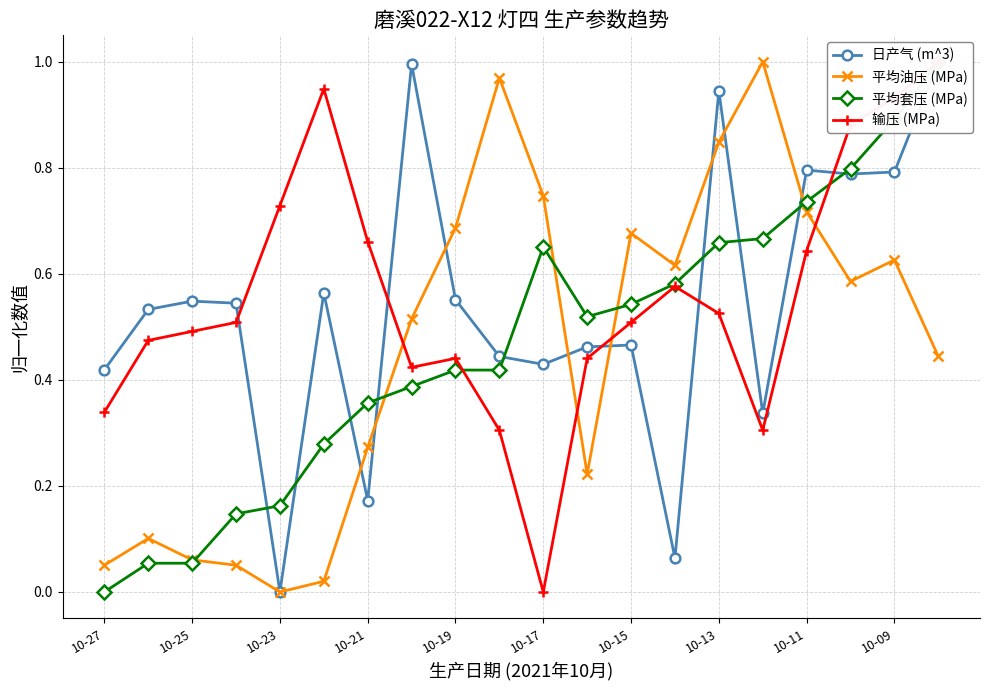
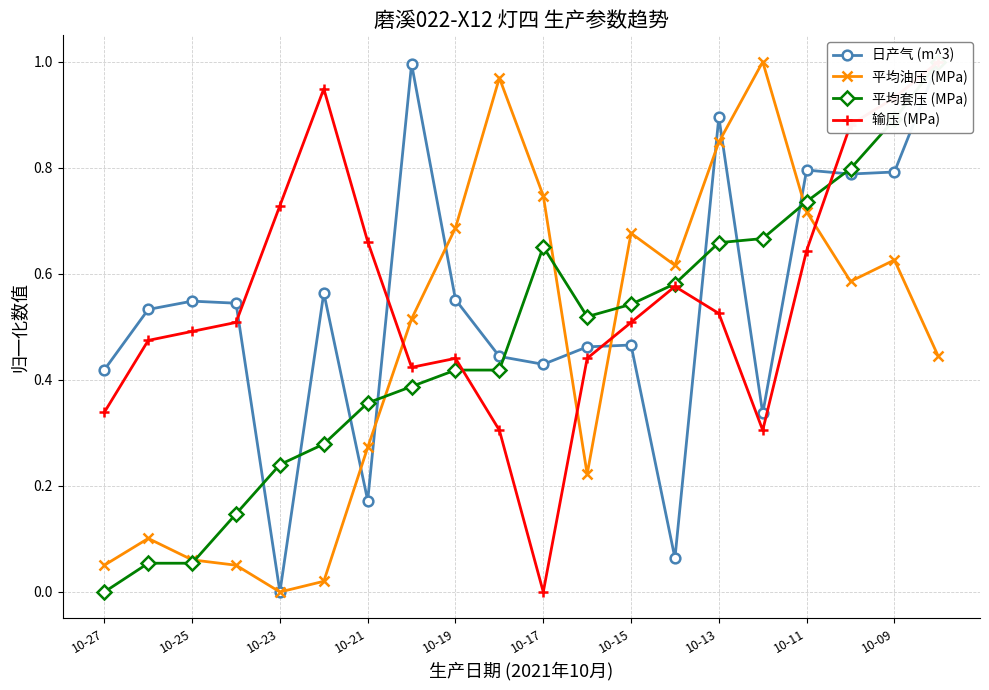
平均套压 (MPa), 10-23: 0.16 -> 0.24
日产气 (m^3), 10-13: 0.95 -> 0.90
